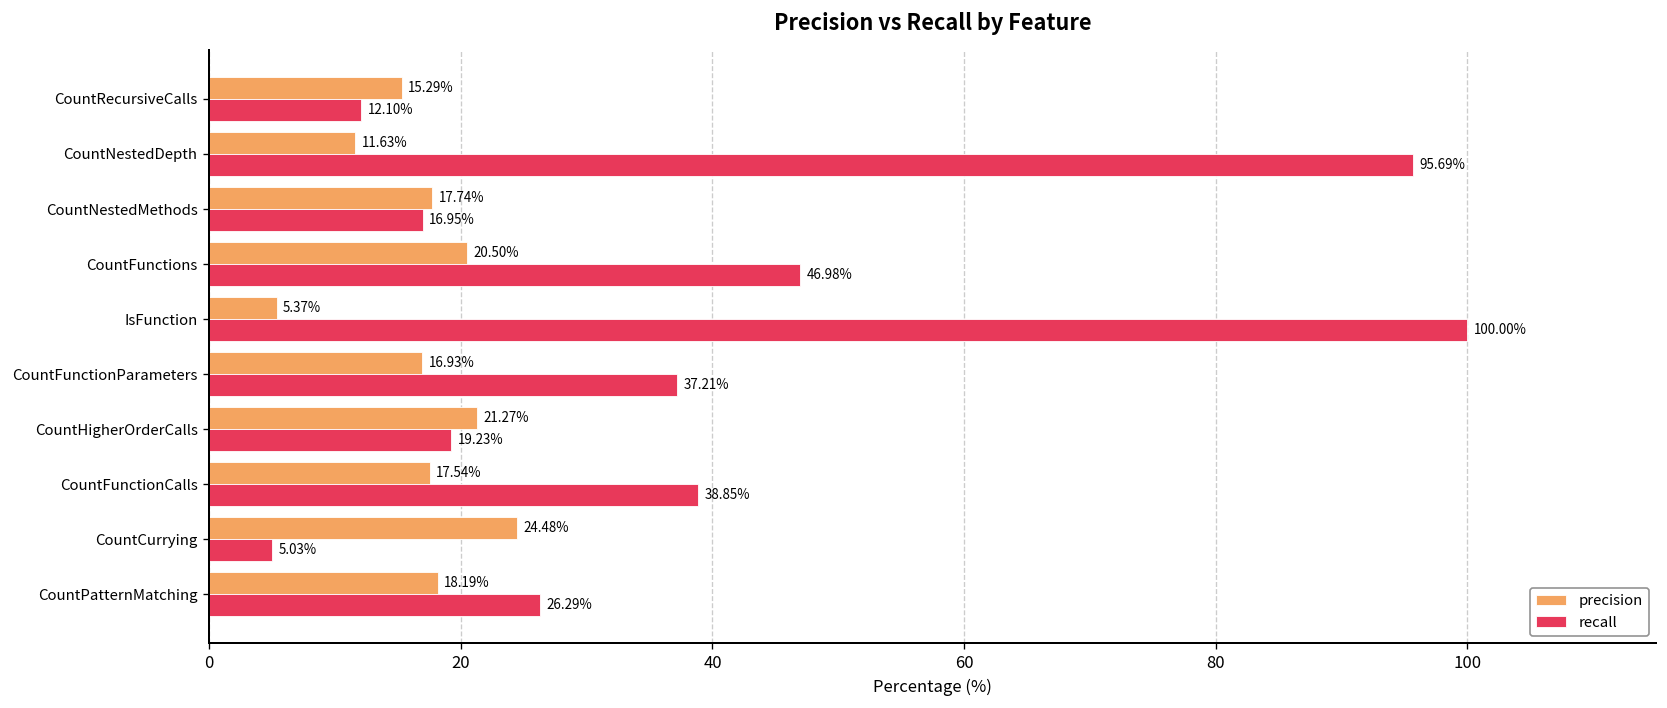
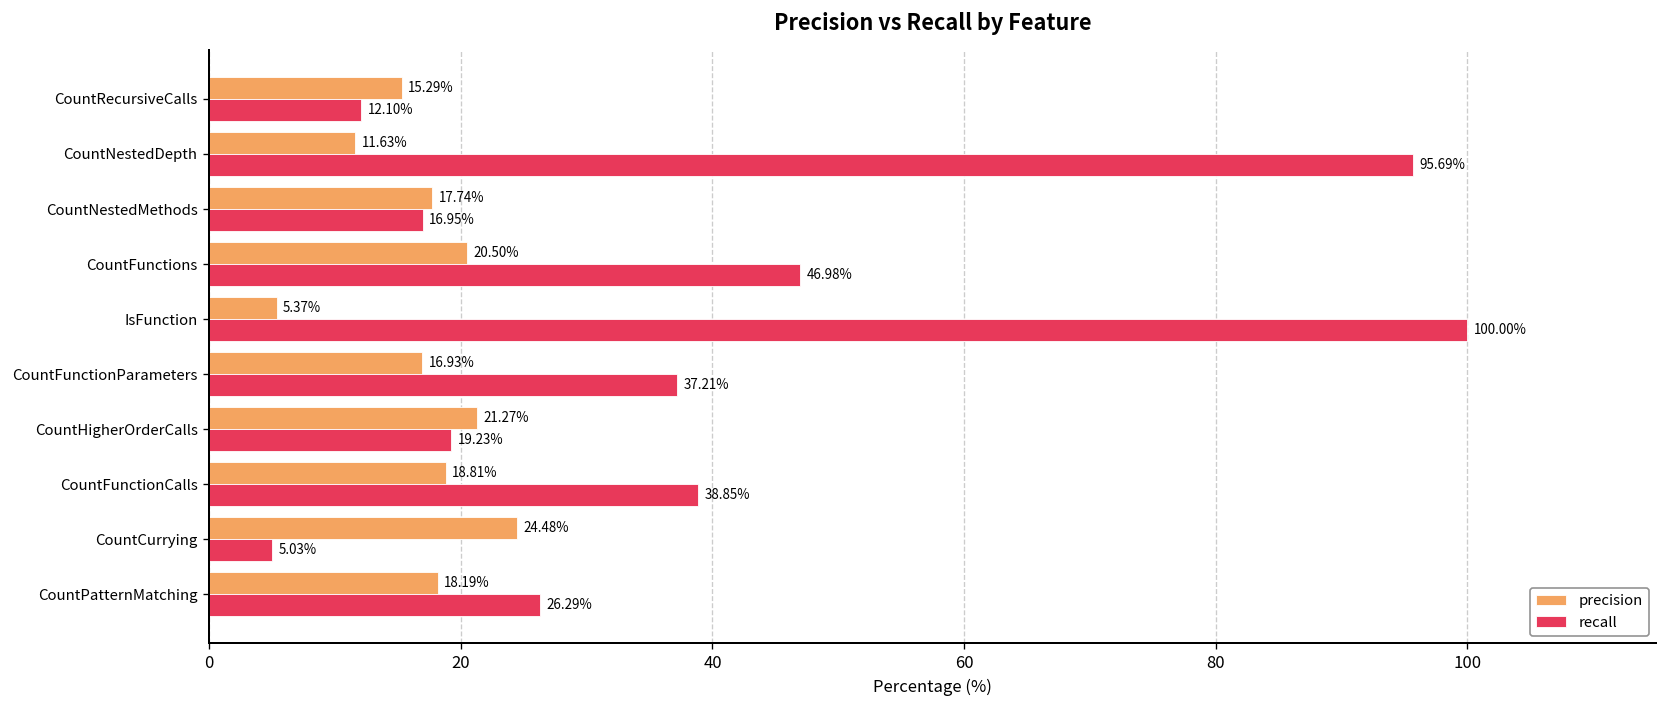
precision, CountFunctionCalls: 17.54% -> 18.81%
